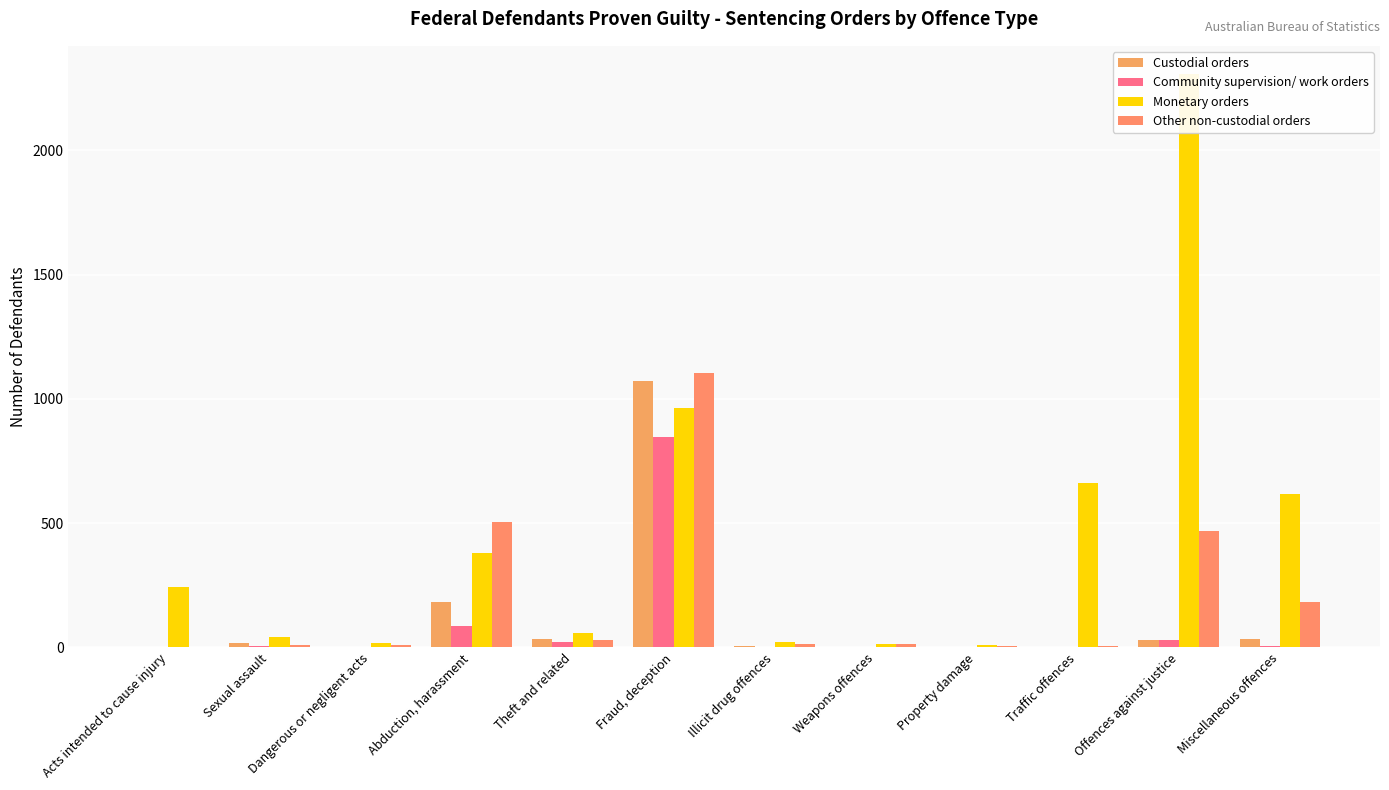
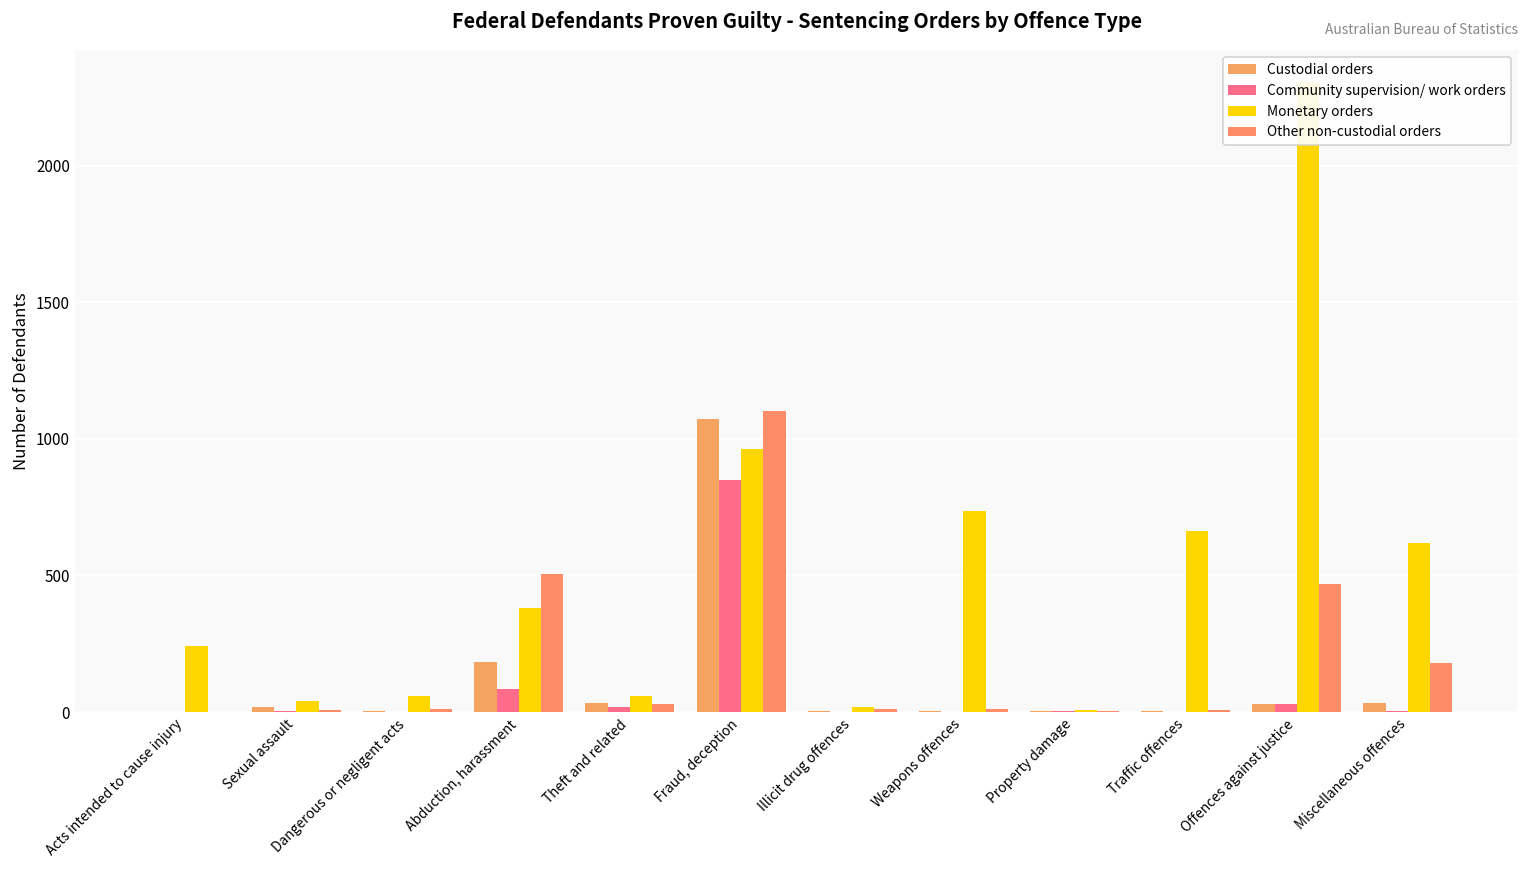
Monetary orders, Dangerous or negligent acts: 20 -> 60
Monetary orders, Weapons offences: 10 -> 740
